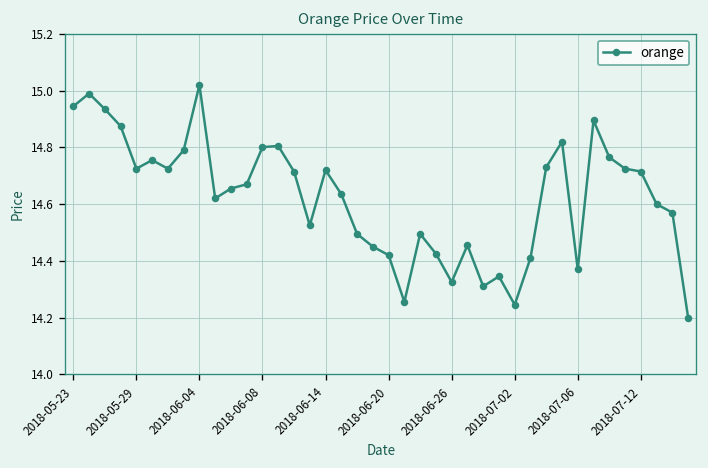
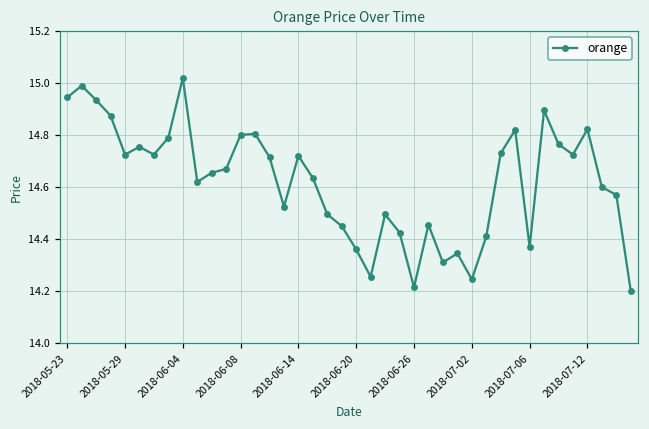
2018-06-20: 14.42 -> 14.36
2018-06-26: 14.33 -> 14.21
2018-07-12: 14.72 -> 14.82
